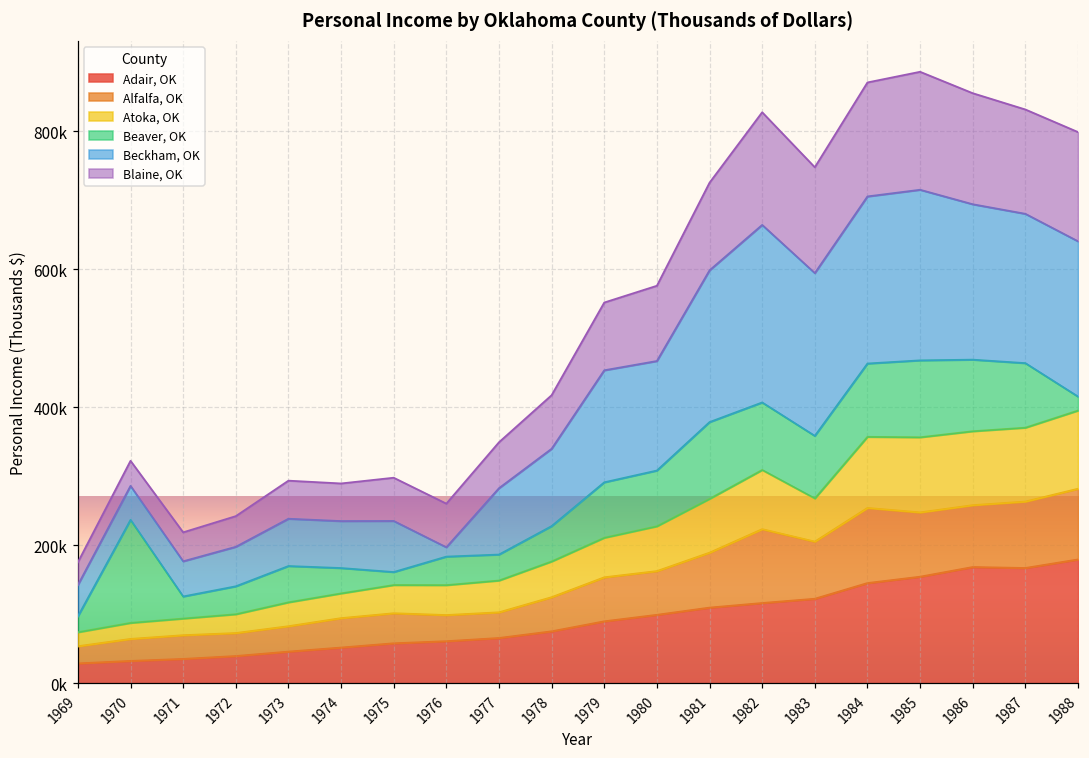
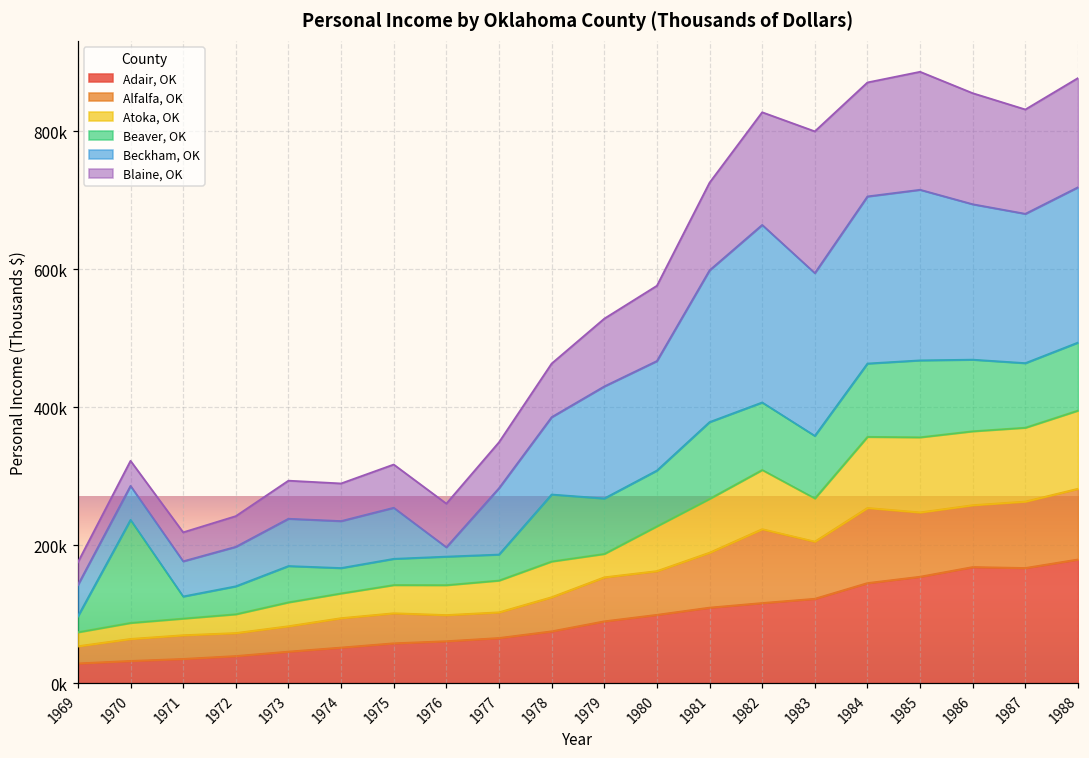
Beaver, OK, 1975: 20000 -> 40000
Beaver, OK, 1978: 50000 -> 100000
Atoka, OK, 1979: 60000 -> 30000
Blaine, OK, 1983: 150000 -> 210000
Beaver, OK, 1988: 20000 -> 100000
